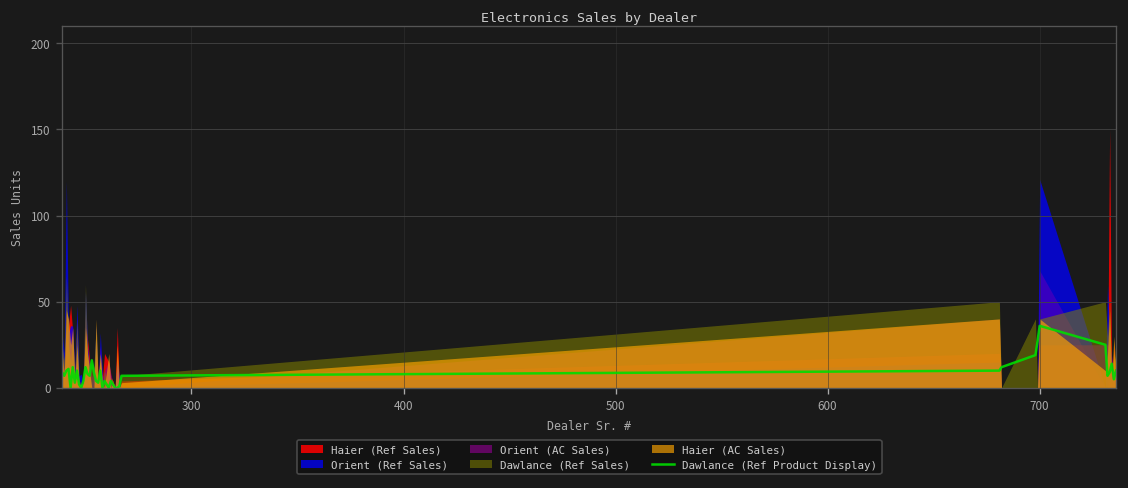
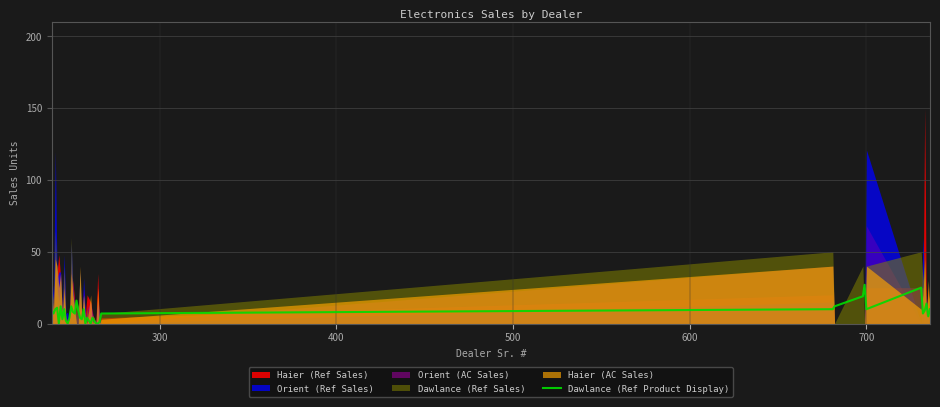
Dawlance (Ref Product Display), 700: 36 -> 10
